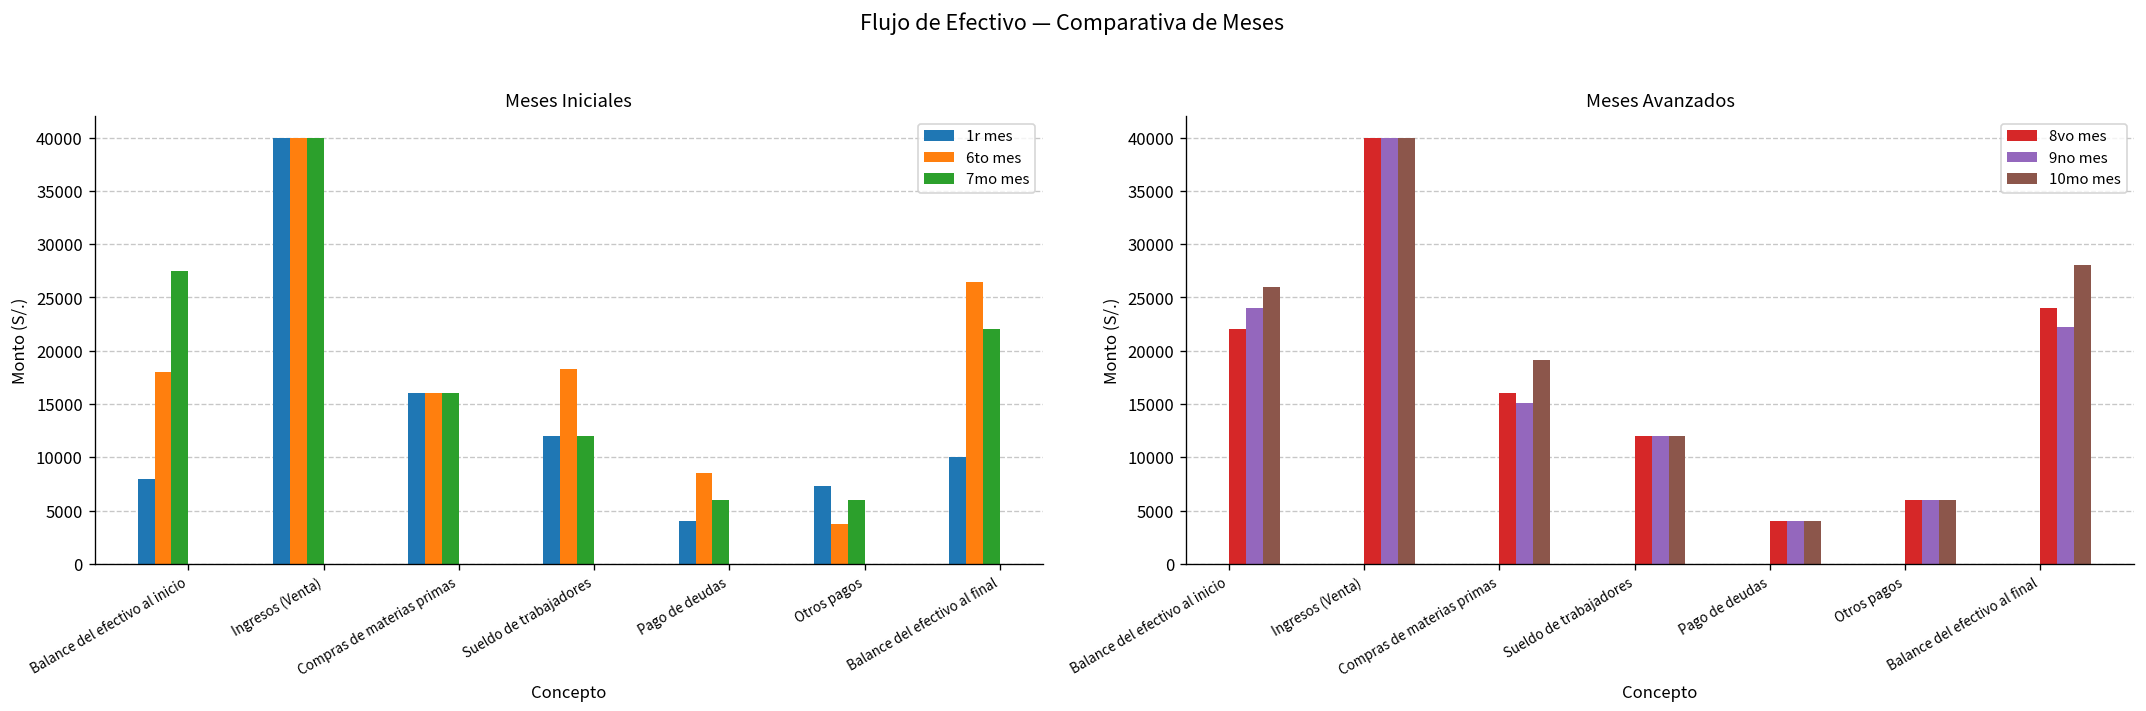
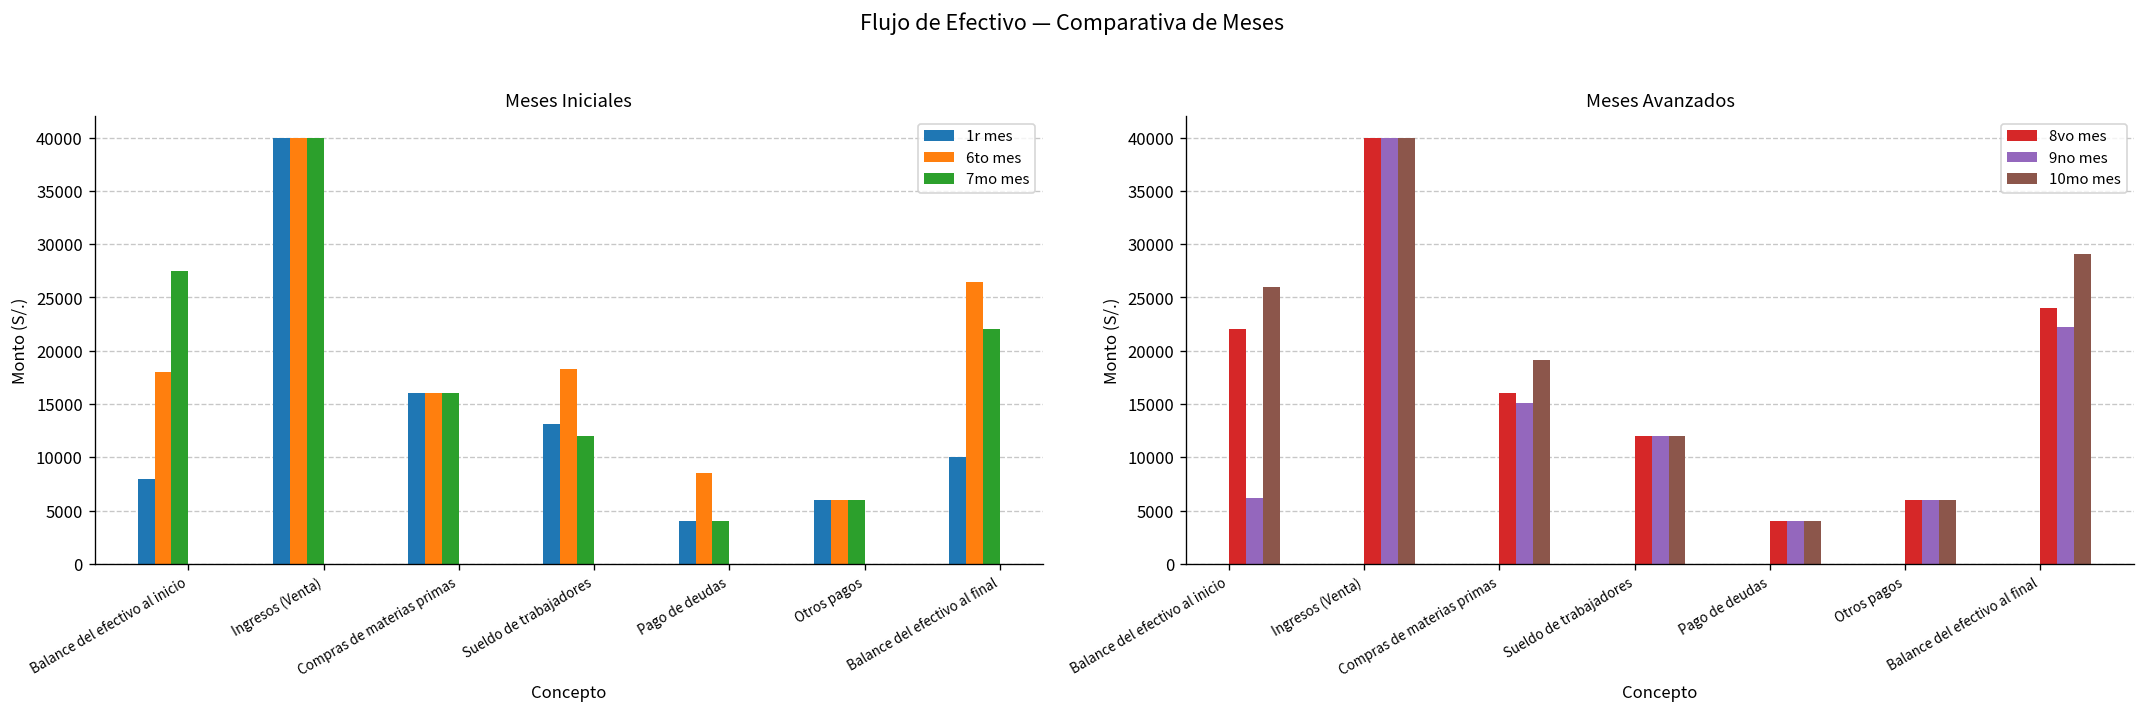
Meses Iniciales, 1r mes, Sueldo de trabajadores: 12000 -> 13000
Meses Iniciales, 7mo mes, Pago de deudas: 6000 -> 4000
Meses Iniciales, 1r mes, Otros pagos: 7000 -> 6000
Meses Iniciales, 6to mes, Otros pagos: 4000 -> 6000
Meses Avanzados, 9no mes, Balance del efectivo al inicio: 24000 -> 6000
Meses Avanzados, 10mo mes, Balance del efectivo al final: 28000 -> 29000
